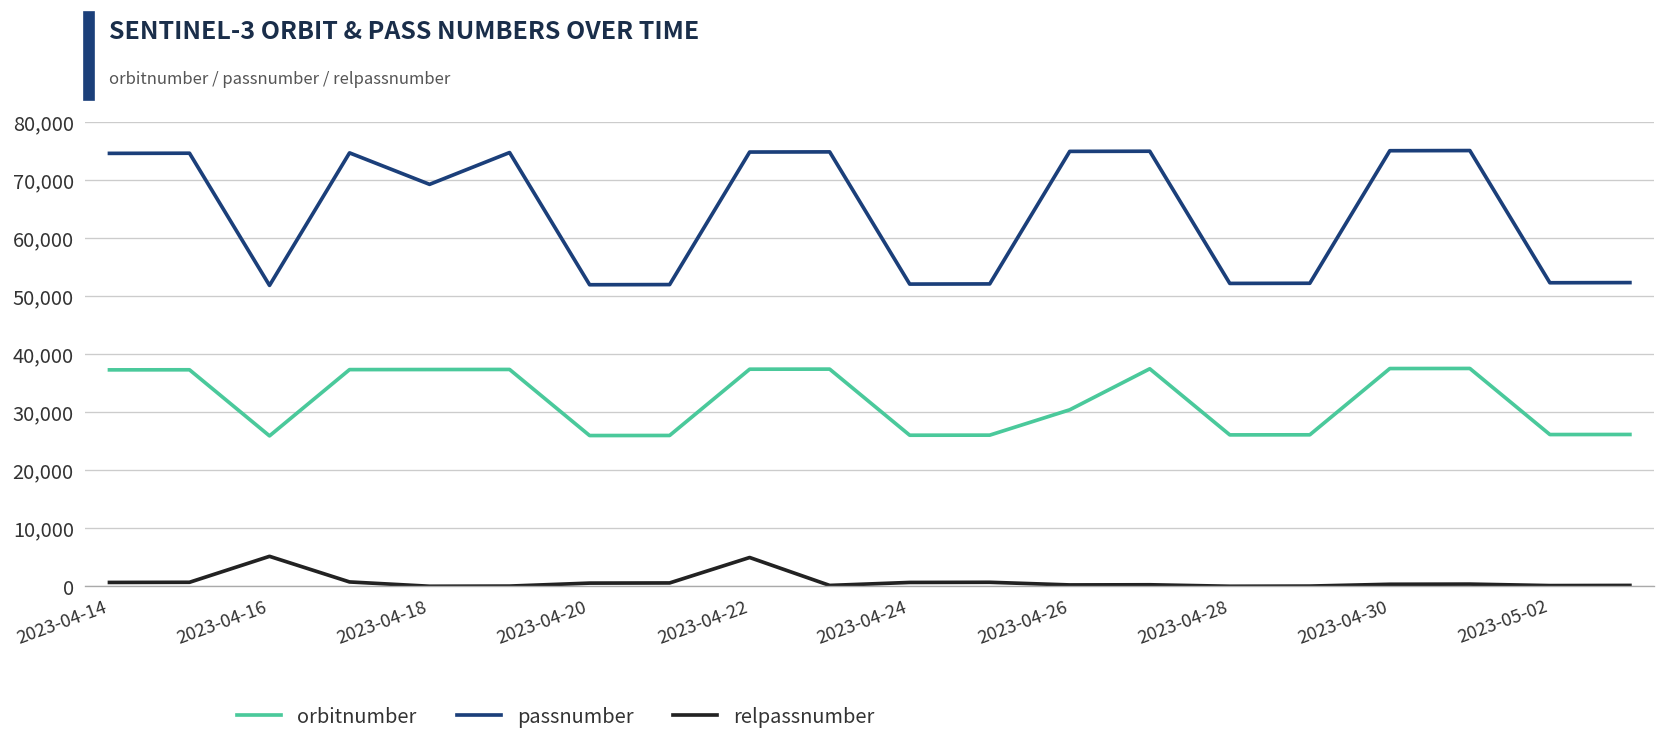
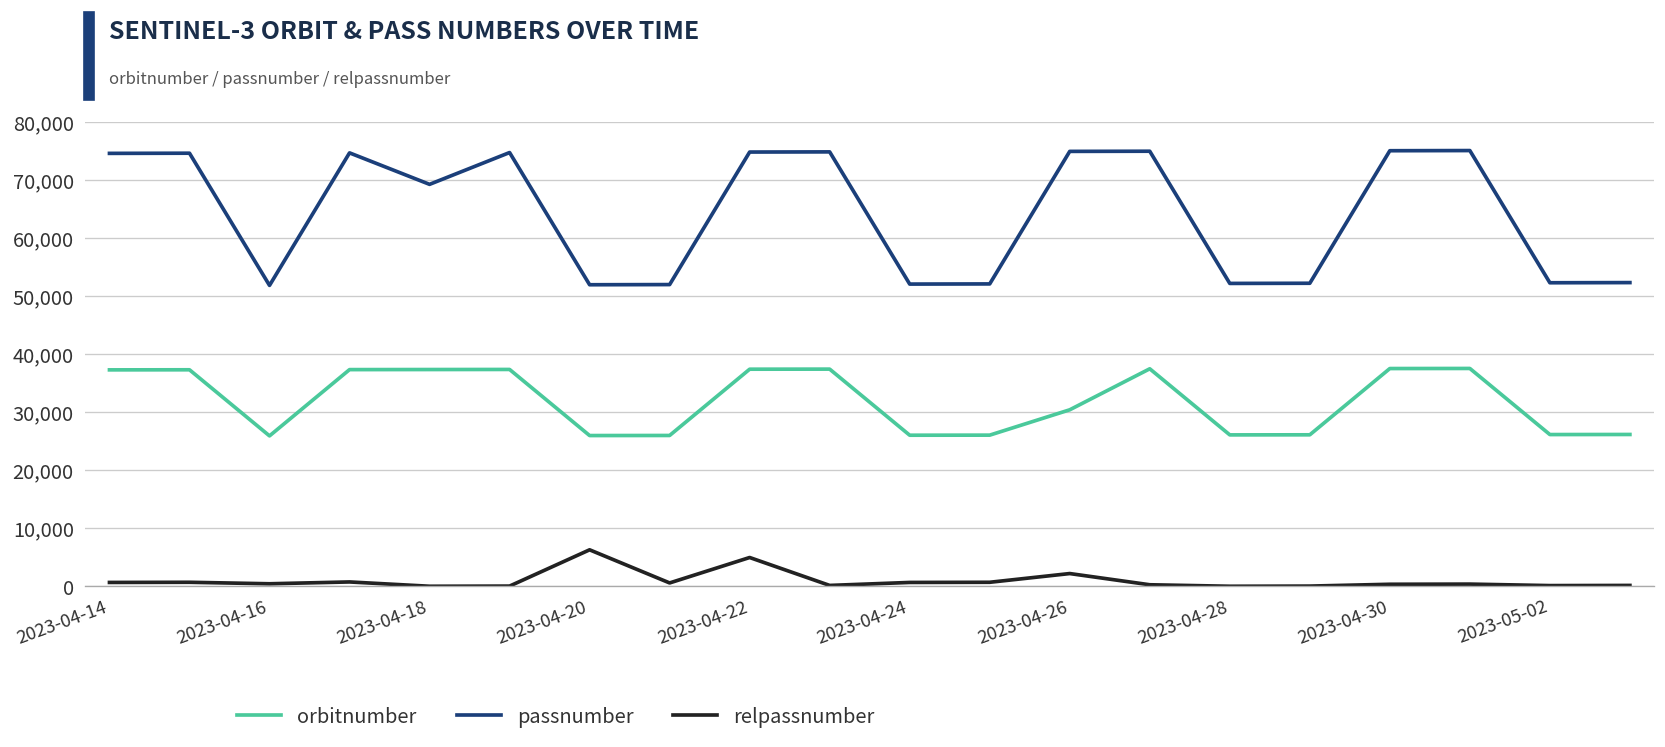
relpassnumber, 2023-04-16: 5,000 -> 0
relpassnumber, 2023-04-20: 1,000 -> 6,000
relpassnumber, 2023-04-26: 0 -> 2,000
